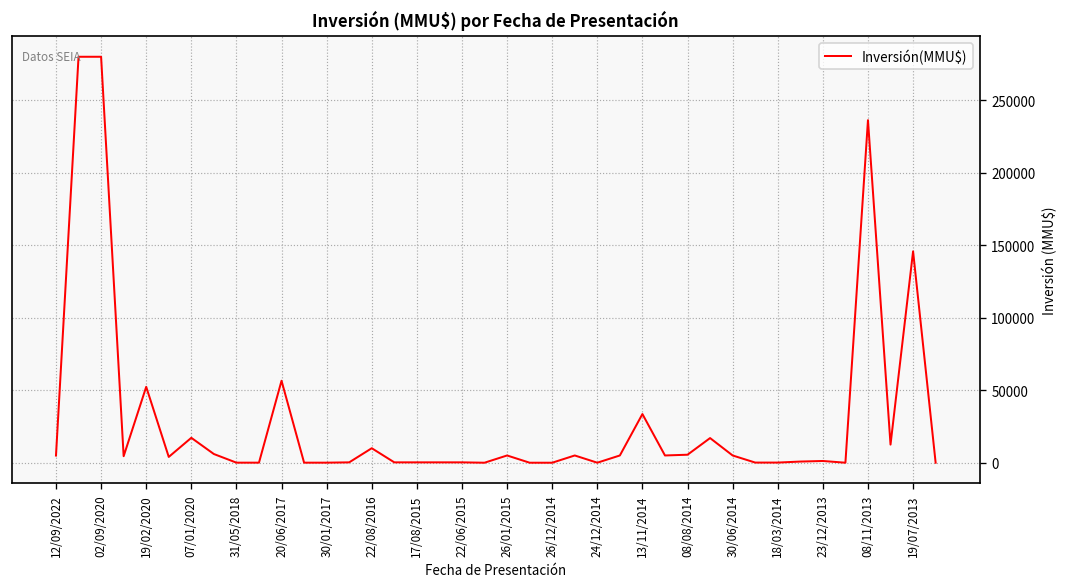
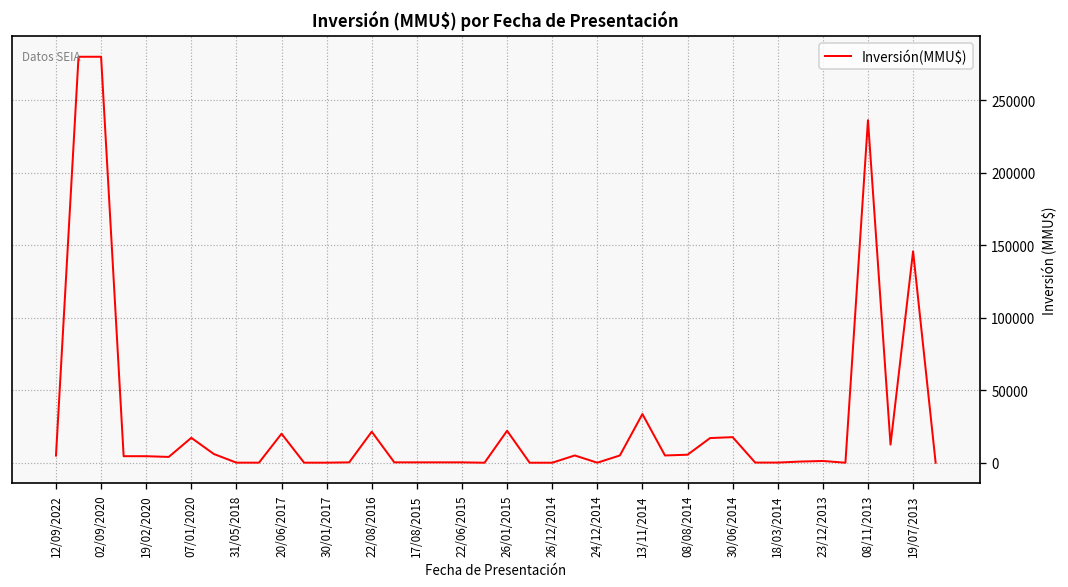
19/02/2020: 52000 -> 5000
20/06/2017: 57000 -> 20000
22/08/2016: 10000 -> 21000
26/01/2015: 5000 -> 22000
30/06/2014: 5000 -> 18000
